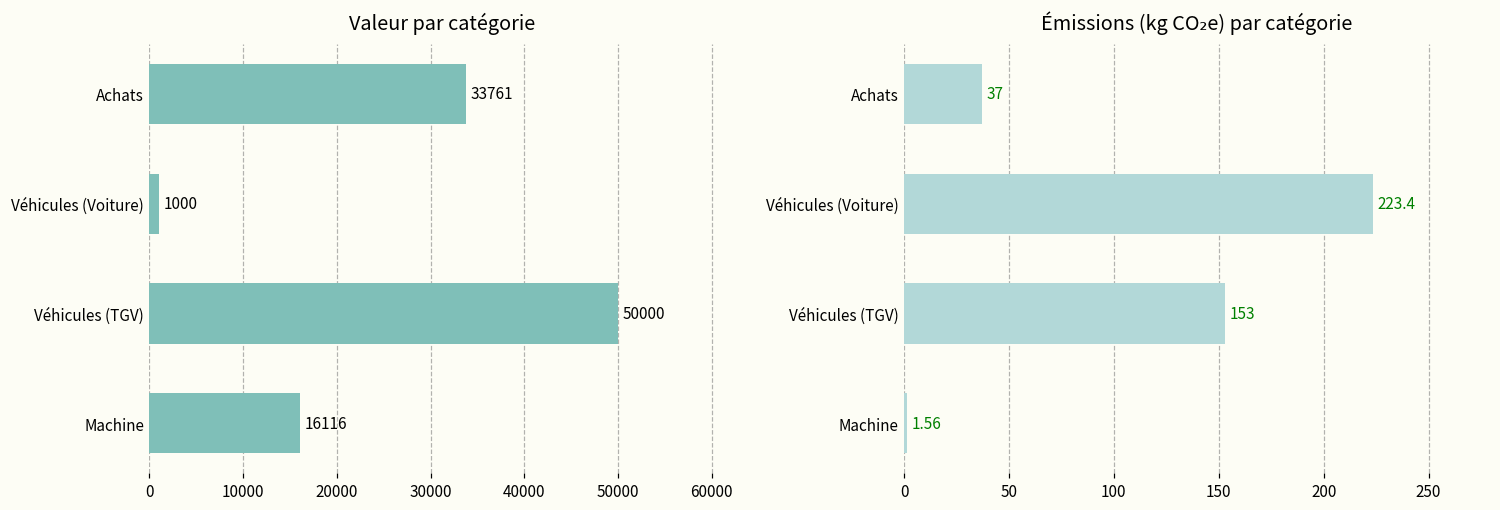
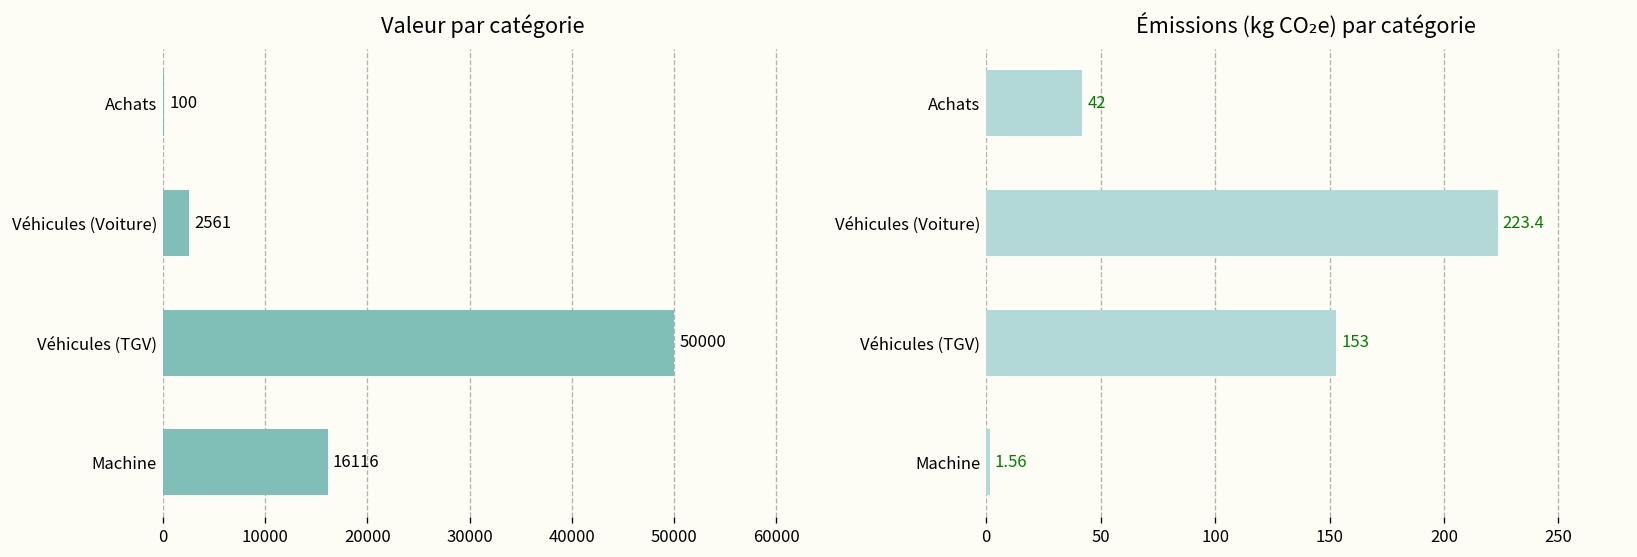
Valeur par catégorie, Achats: 33761 -> 100
Valeur par catégorie, Véhicules (Voiture): 1000 -> 2561
Émissions (kg CO₂e) par catégorie, Achats: 37 -> 42
